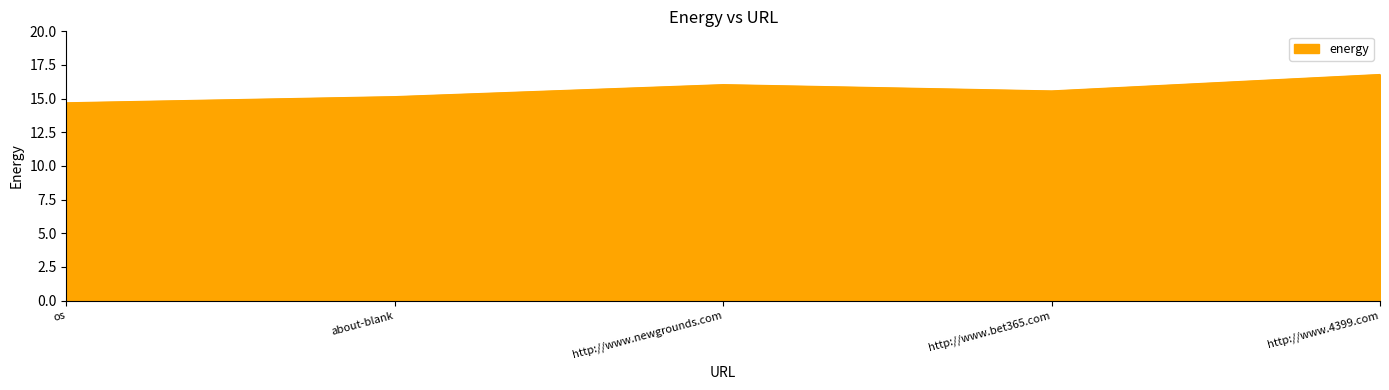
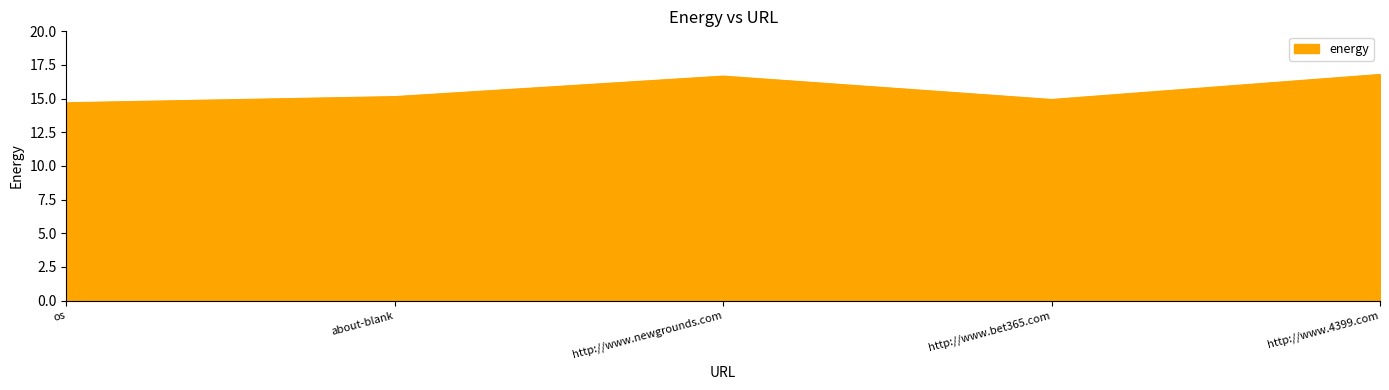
http://www.newgrounds.com: 16.0 -> 16.7
http://www.bet365.com: 15.6 -> 14.9
